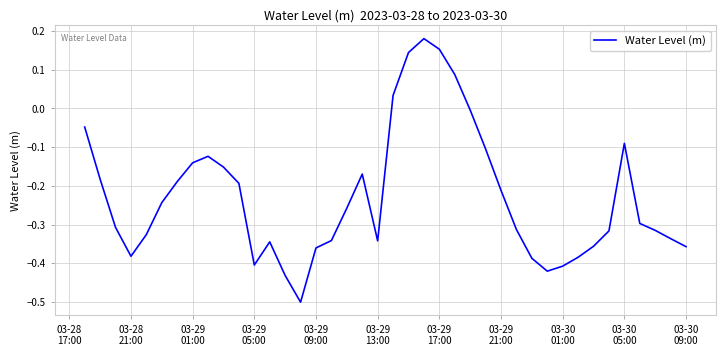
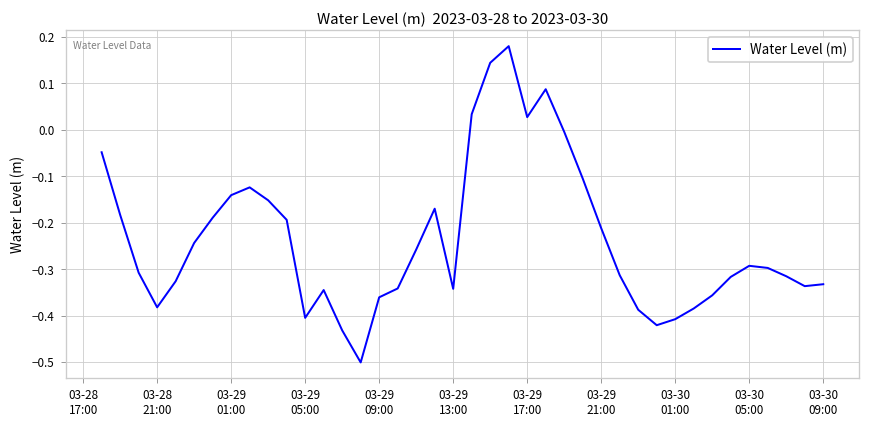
03-29 17:00: 0.15 -> 0.03
03-30 05:00: -0.09 -> -0.29
03-30 09:00: -0.36 -> -0.33
